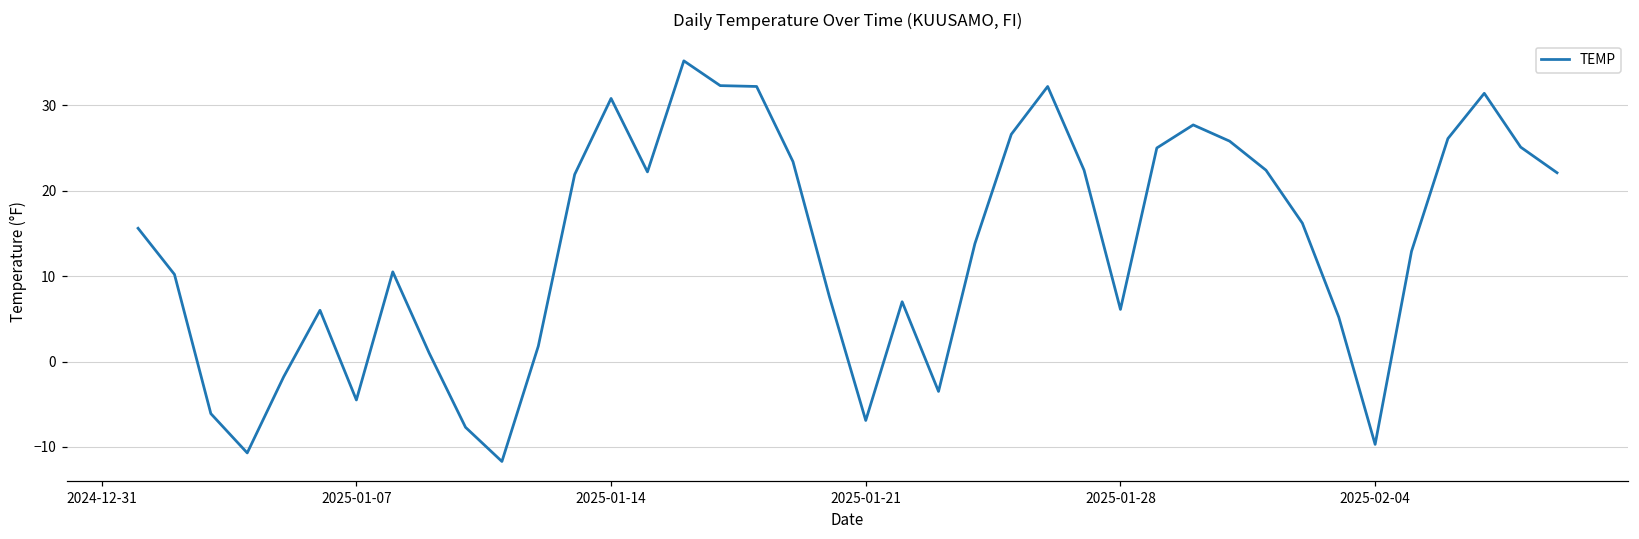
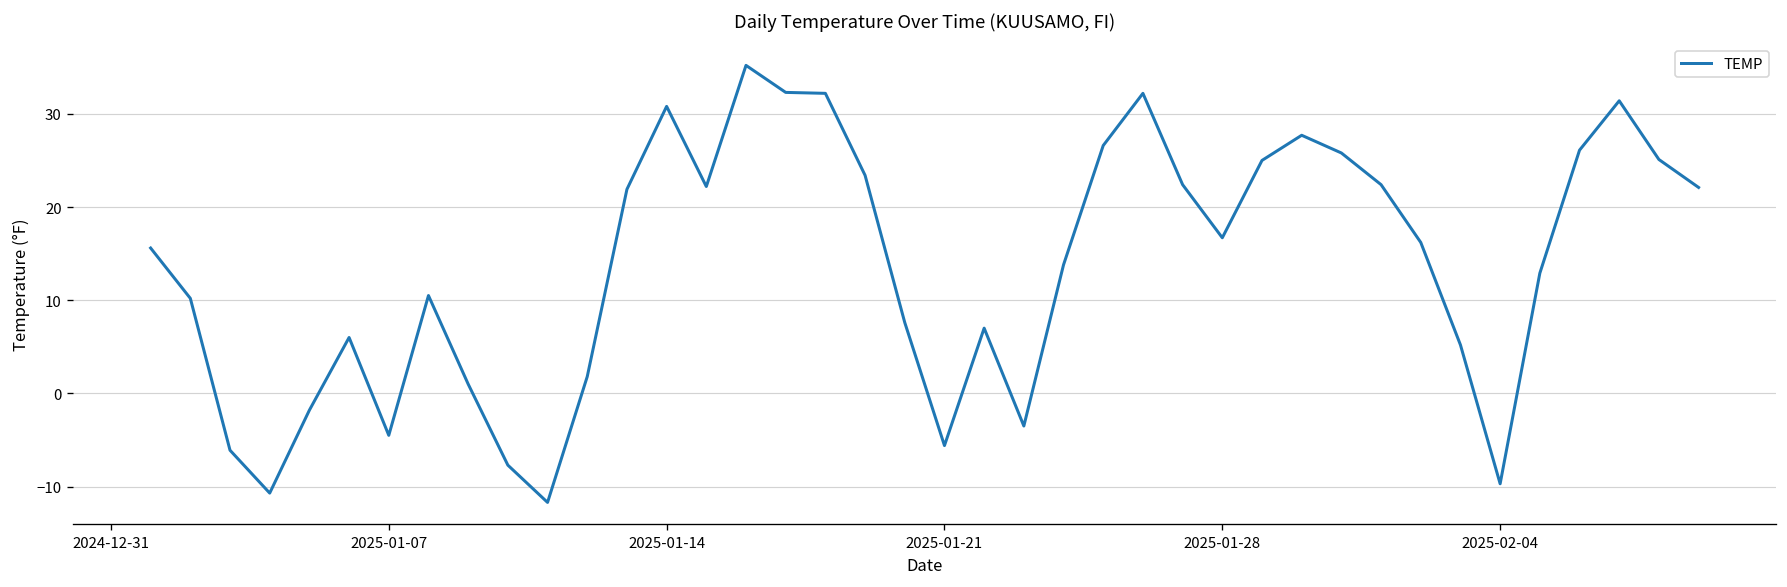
2025-01-21: -7 -> -6
2025-01-28: 6 -> 17
